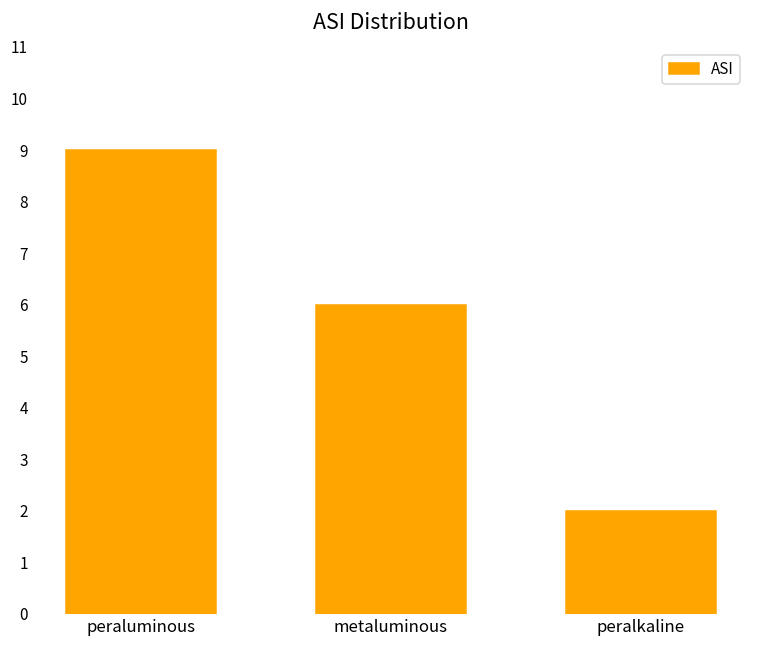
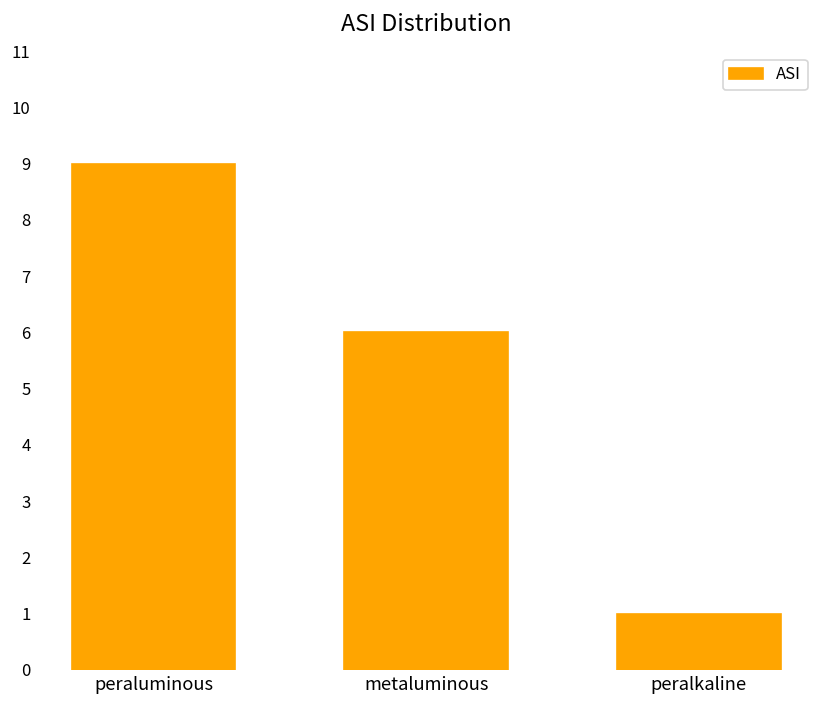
peralkaline: 2 -> 1
